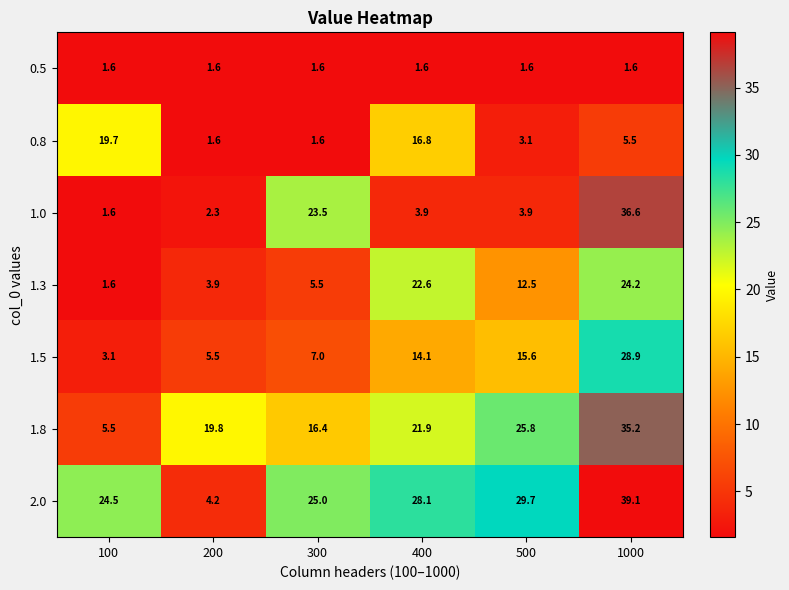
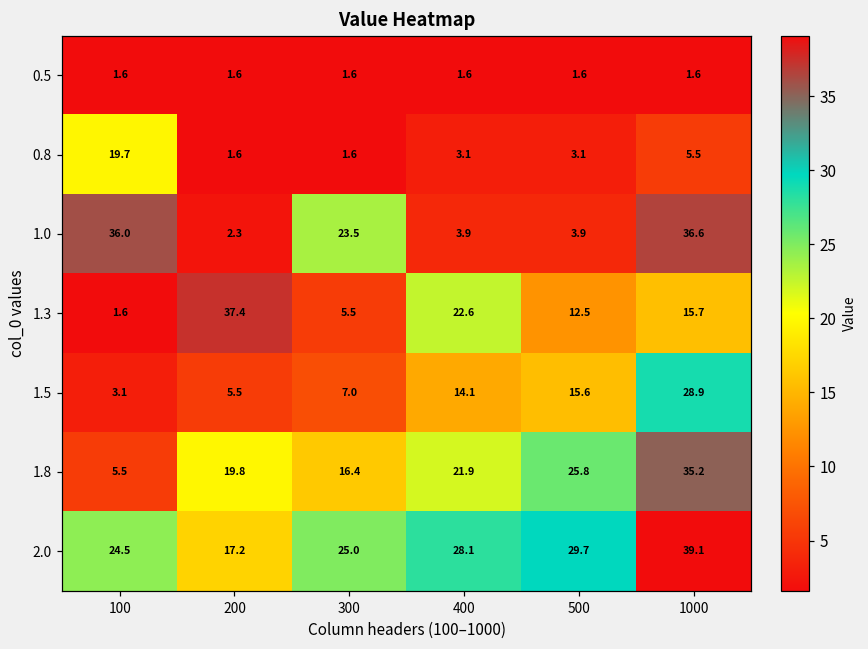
0.8, 400: 16.8 -> 3.1
1.0, 100: 1.6 -> 36.0
1.3, 200: 3.9 -> 37.4
1.3, 1000: 24.2 -> 15.7
2.0, 200: 4.2 -> 17.2
